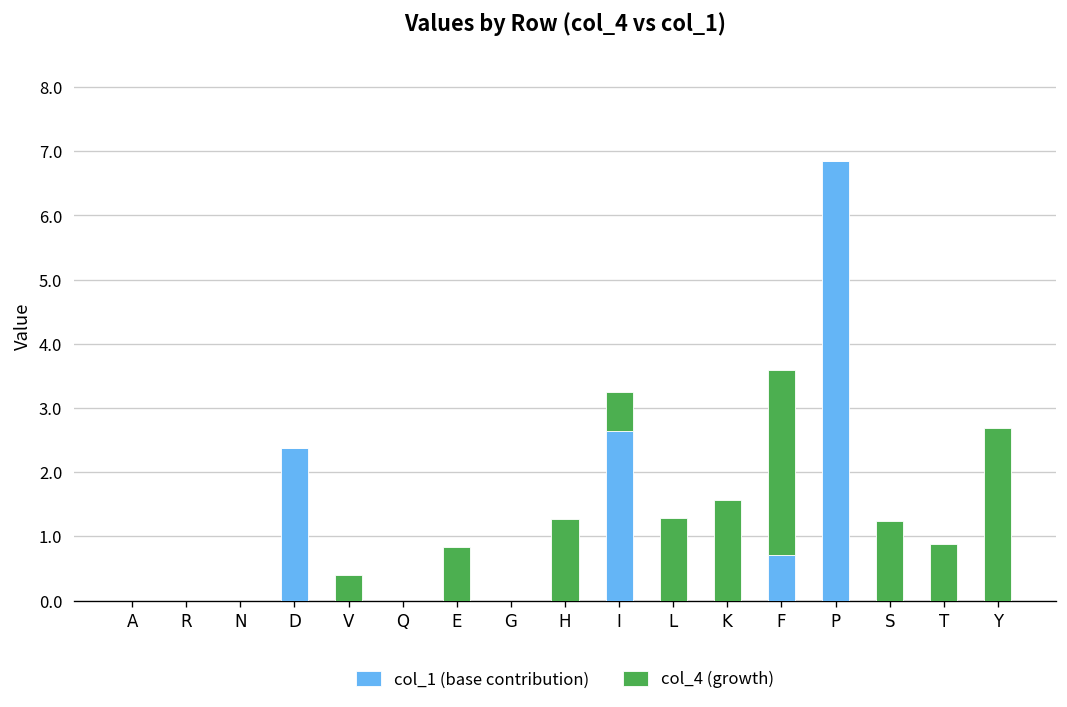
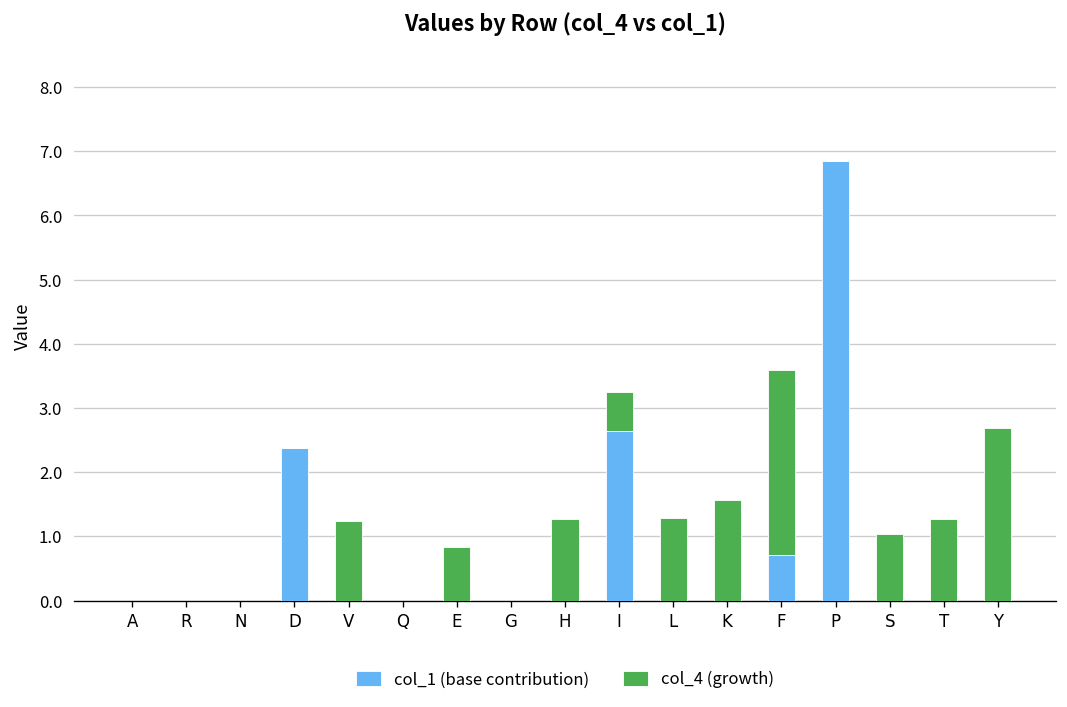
col_4 (growth), V: 0.4 -> 1.2
col_4 (growth), S: 1.2 -> 1.0
col_4 (growth), T: 0.9 -> 1.3
